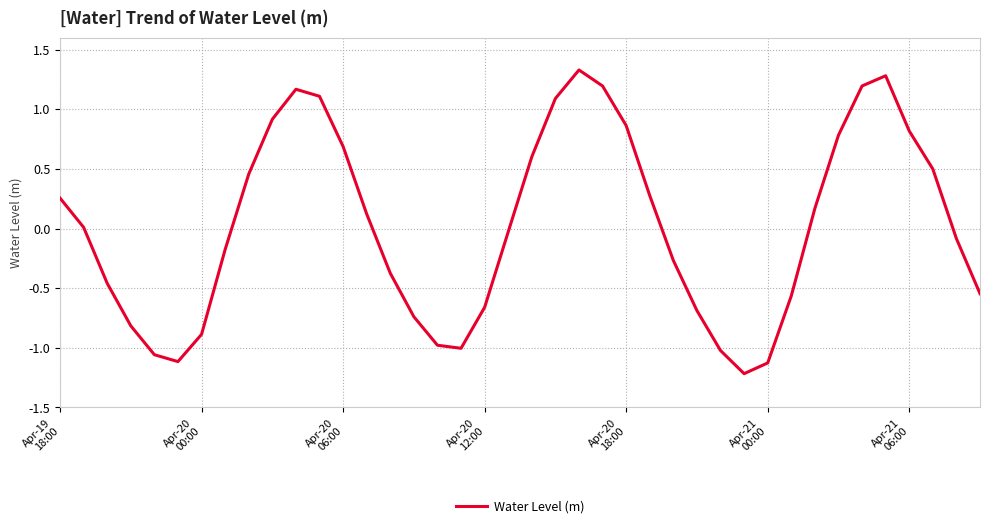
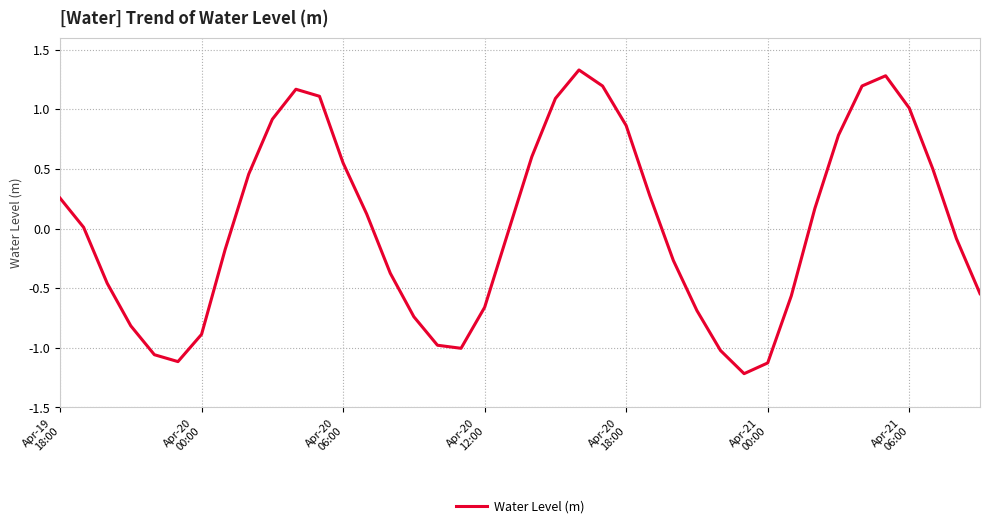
Apr-20 06:00: 0.69 -> 0.55
Apr-21 06:00: 0.82 -> 1.01
